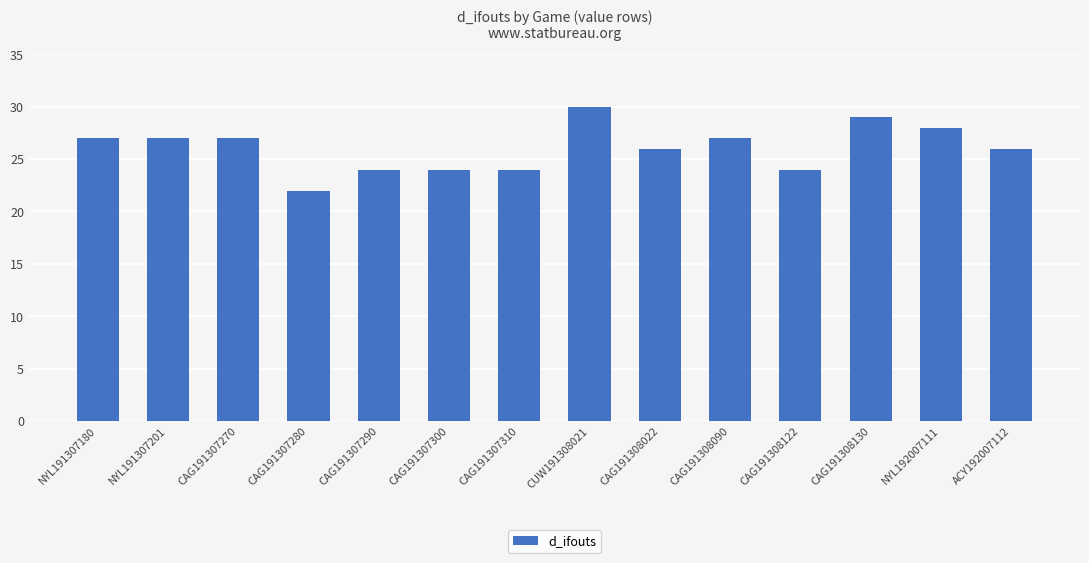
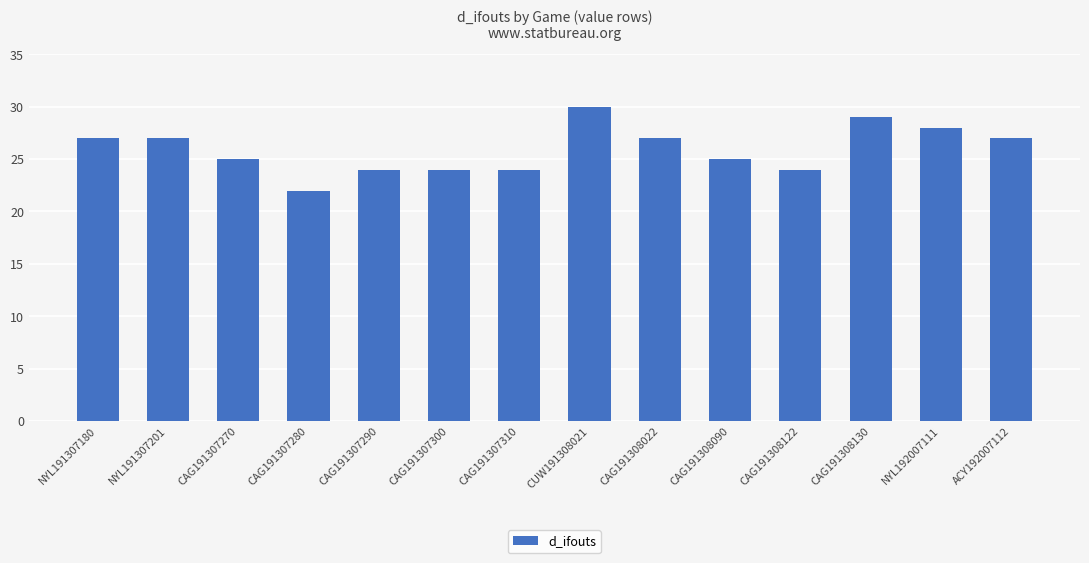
CAG191307270: 27 -> 25
CAG191308022: 26 -> 27
CAG191308090: 27 -> 25
ACY192007112: 26 -> 27
